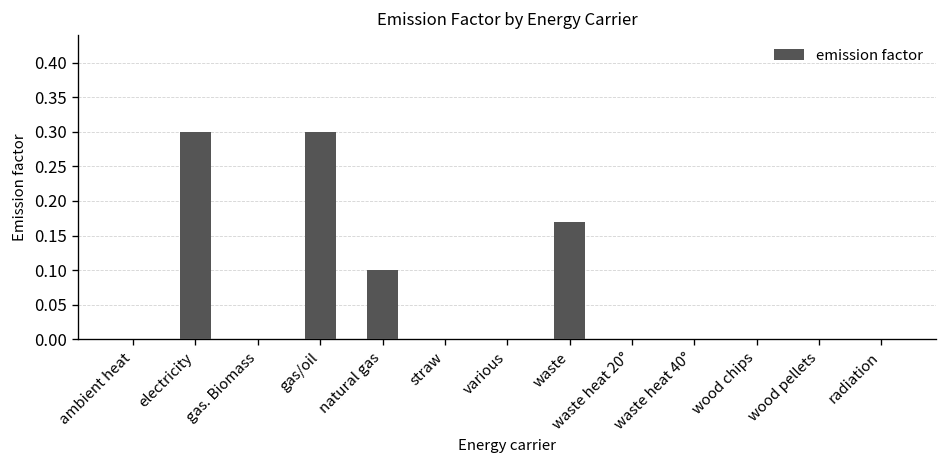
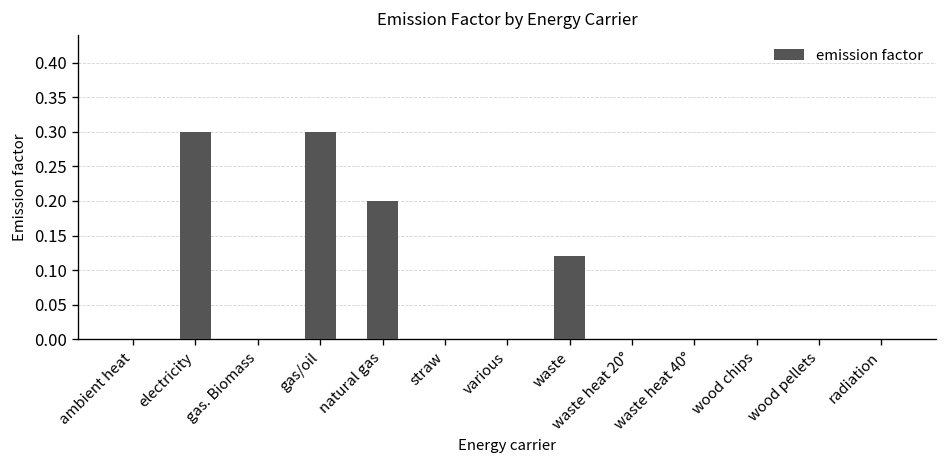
natural gas: 0.1 -> 0.2
waste: 0.17 -> 0.12
